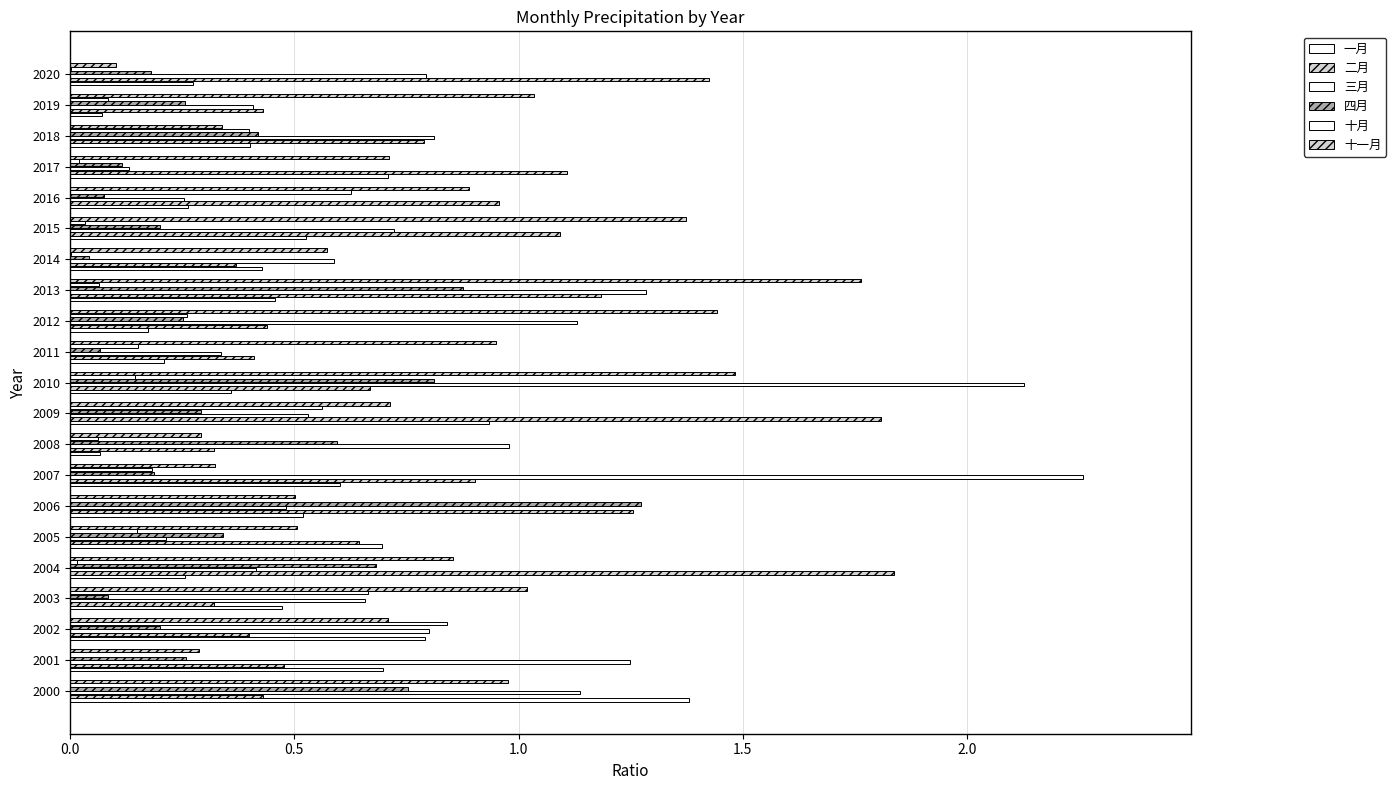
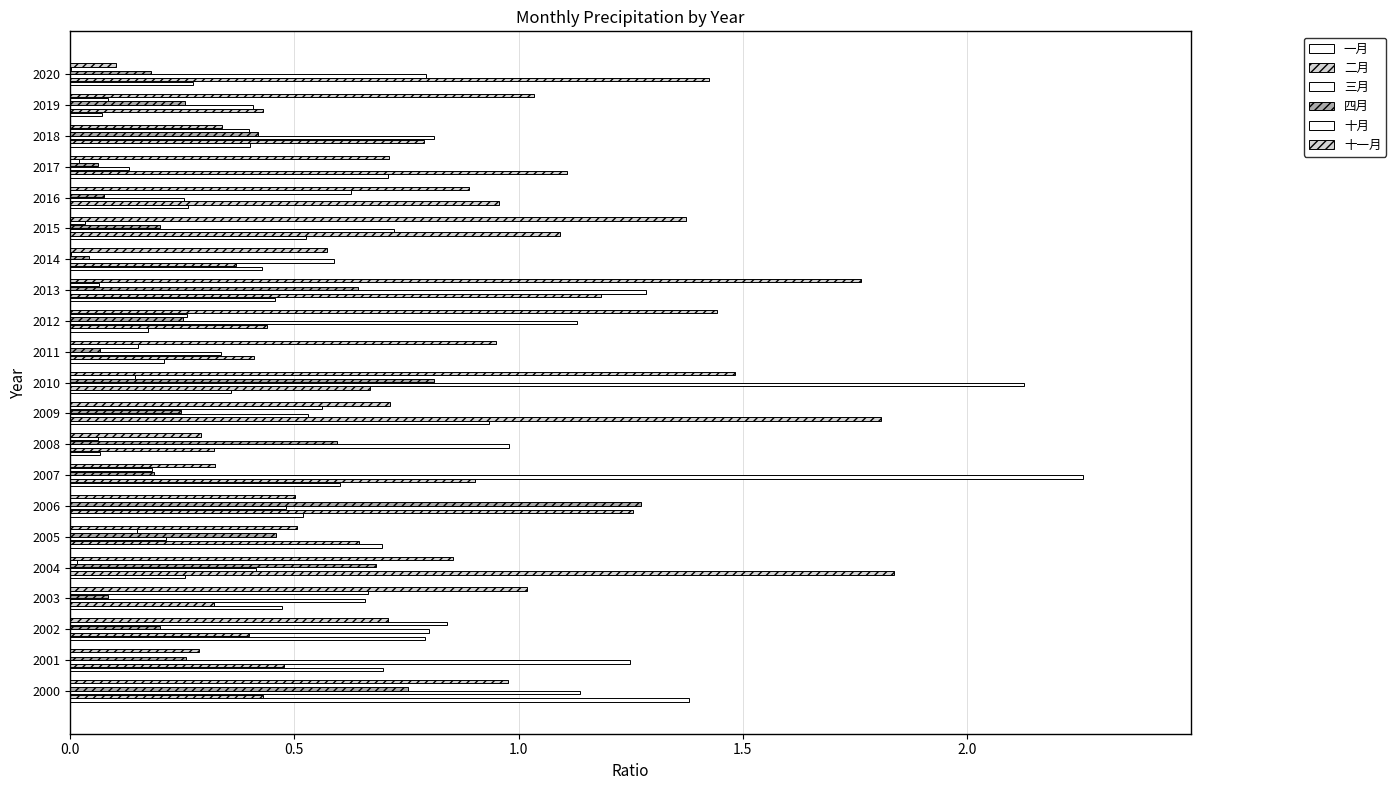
四月, 2017: 0.12 -> 0.06
四月, 2013: 0.88 -> 0.64
四月, 2009: 0.29 -> 0.25
四月, 2005: 0.34 -> 0.46
